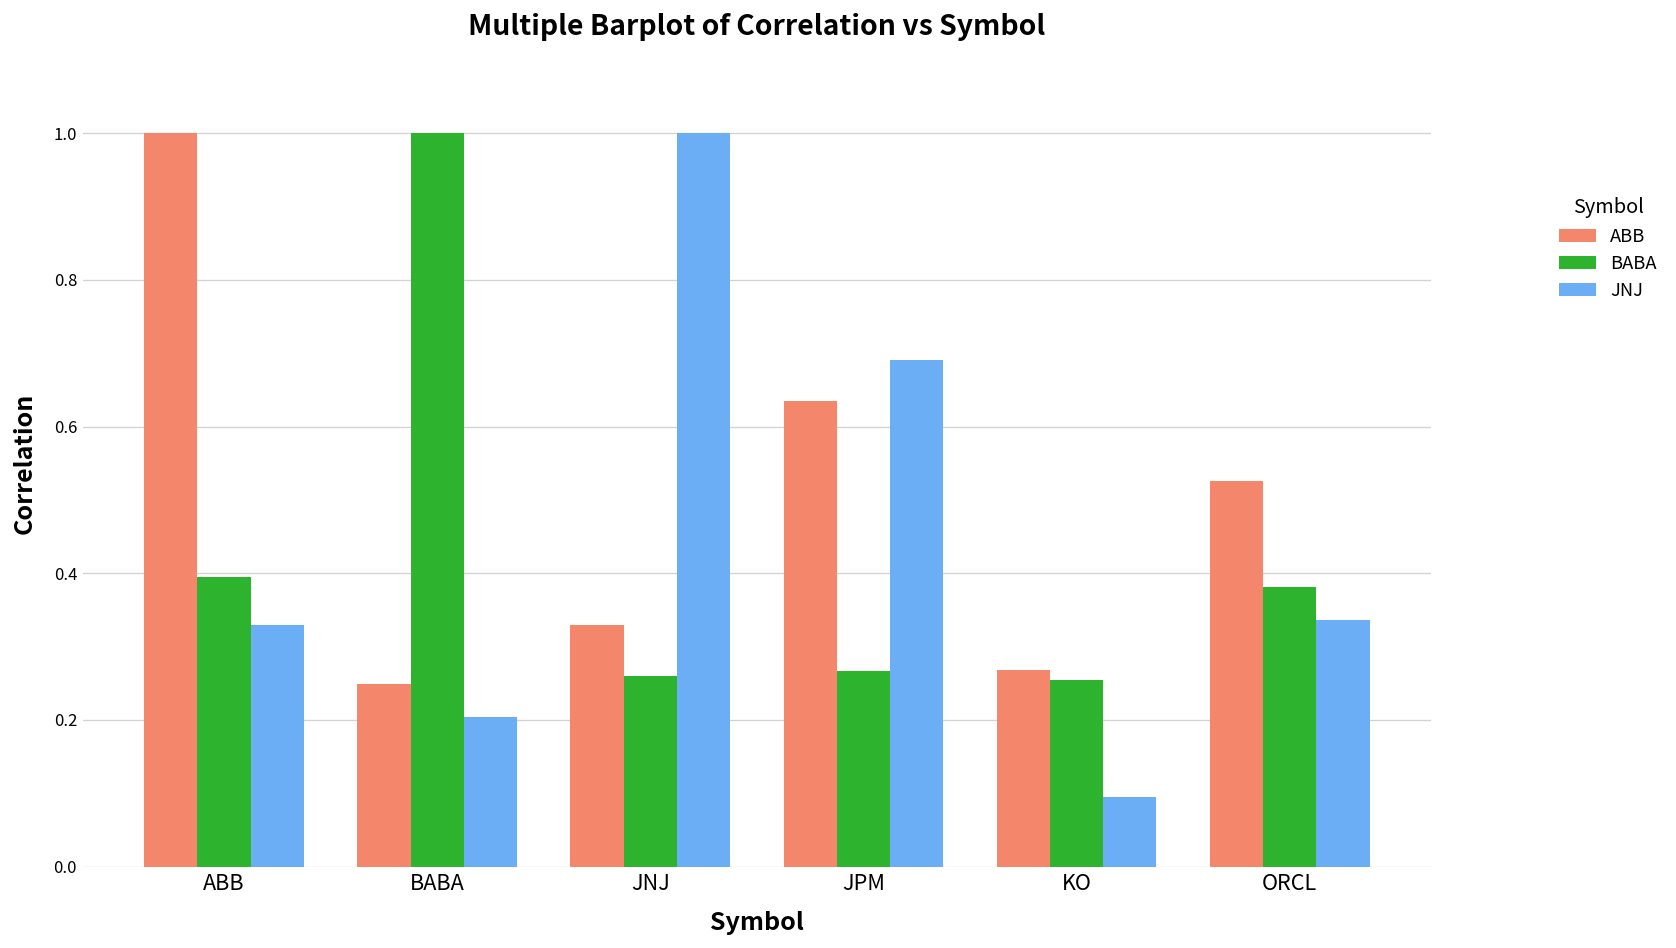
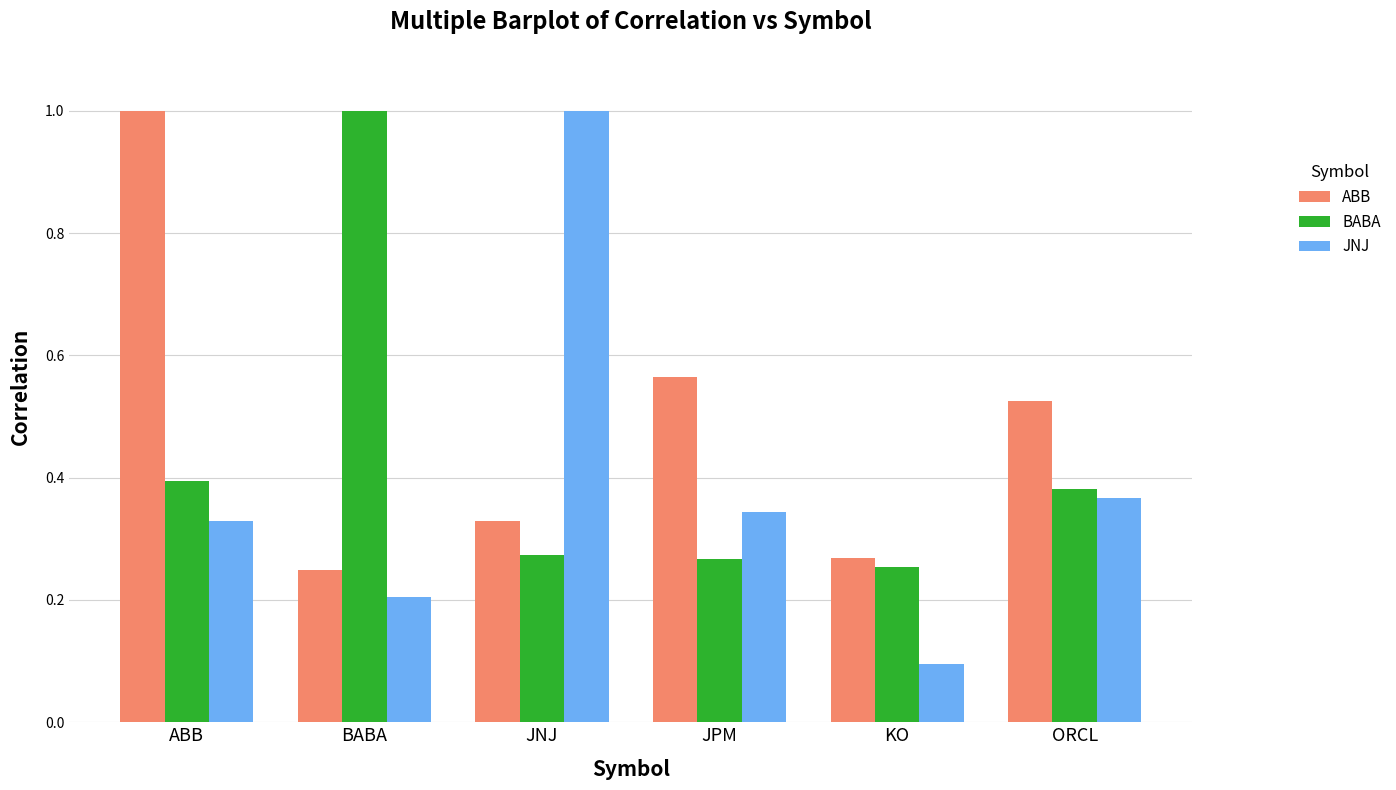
BABA, JNJ: 0.26 -> 0.27
ABB, JPM: 0.63 -> 0.56
JNJ, JPM: 0.69 -> 0.34
JNJ, ORCL: 0.34 -> 0.37
